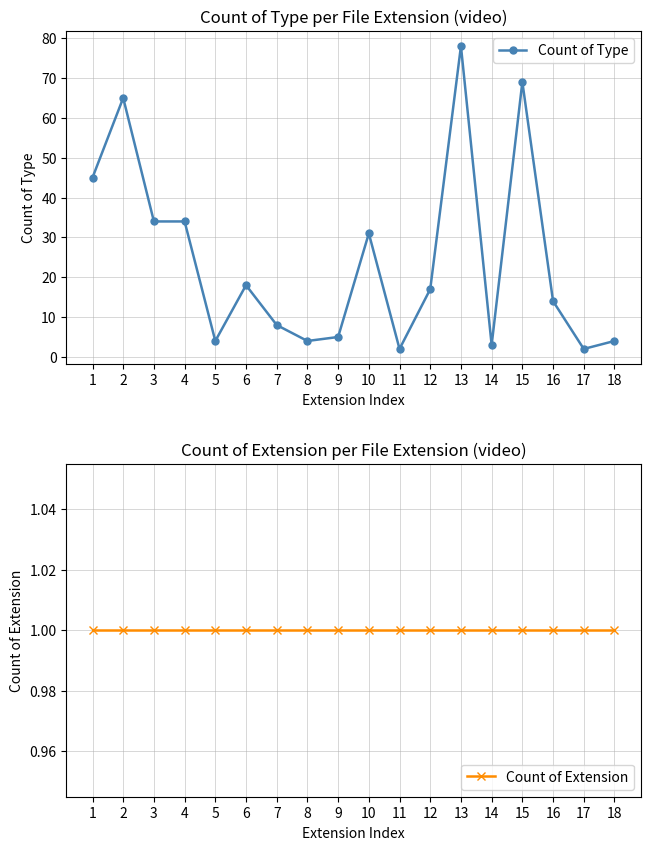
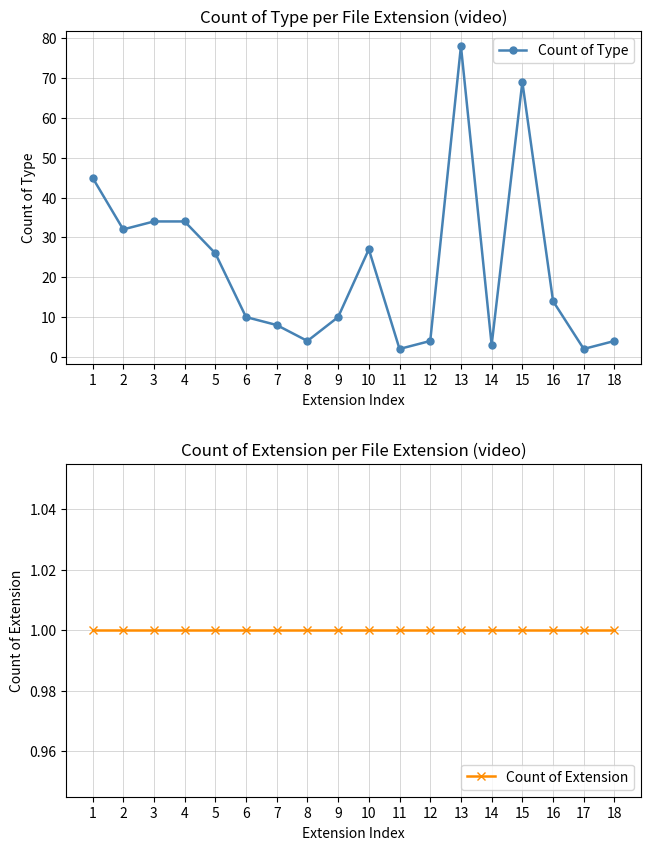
Count of Type per File Extension (video), 2: 65 -> 32
Count of Type per File Extension (video), 5: 4 -> 26
Count of Type per File Extension (video), 6: 18 -> 10
Count of Type per File Extension (video), 9: 5 -> 10
Count of Type per File Extension (video), 10: 31 -> 27
Count of Type per File Extension (video), 12: 17 -> 4
